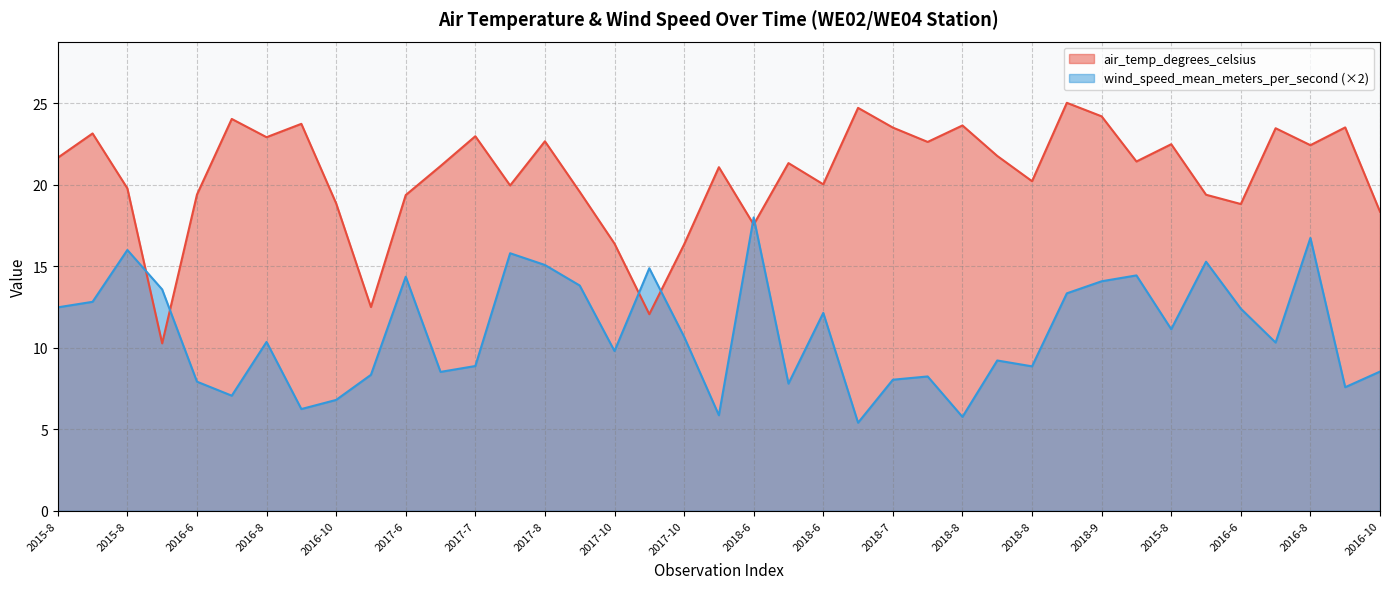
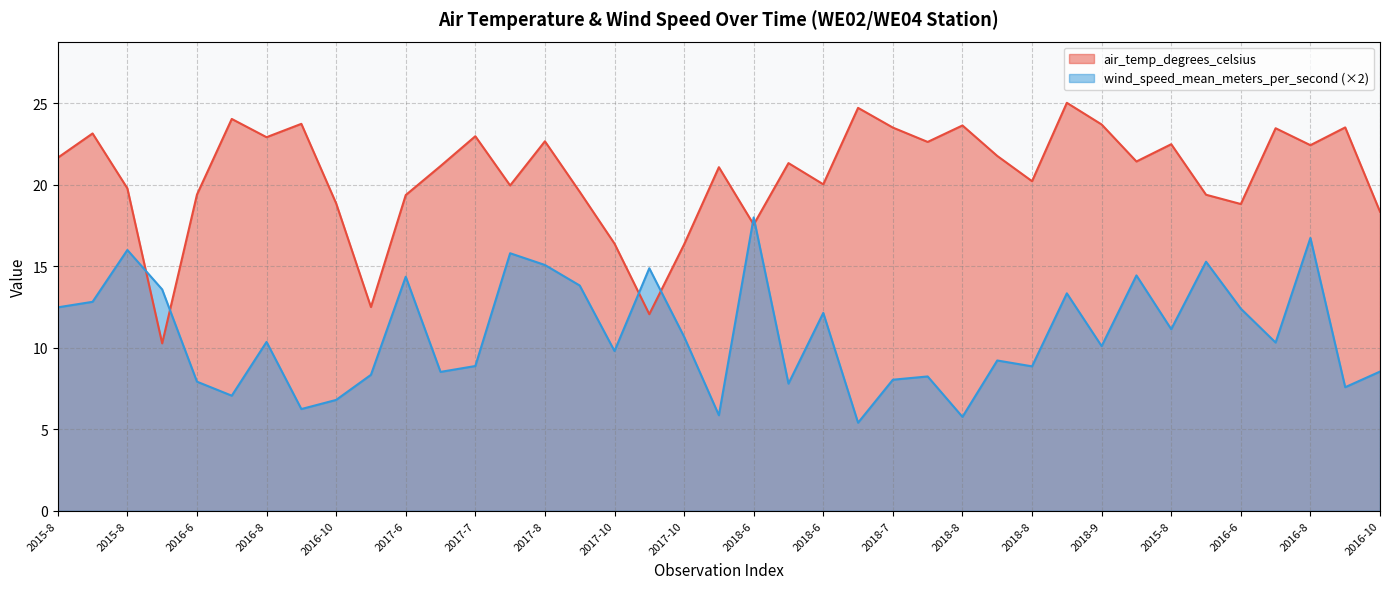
air_temp_degrees_celsius, 2018-9: 24.2 -> 23.7
wind_speed_mean_meters_per_second (×2), 2018-9: 14.1 -> 10.1
